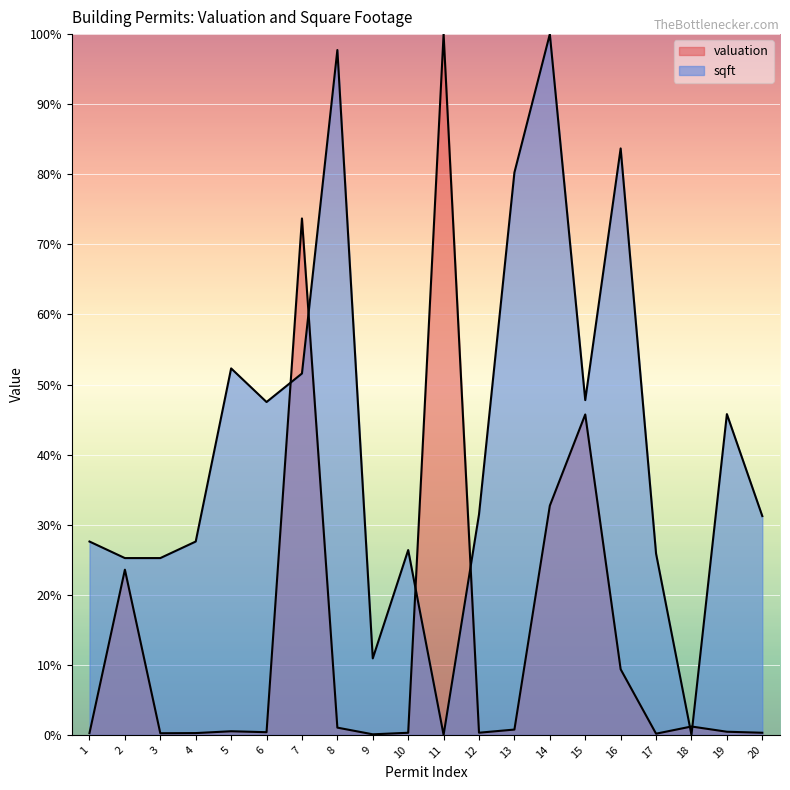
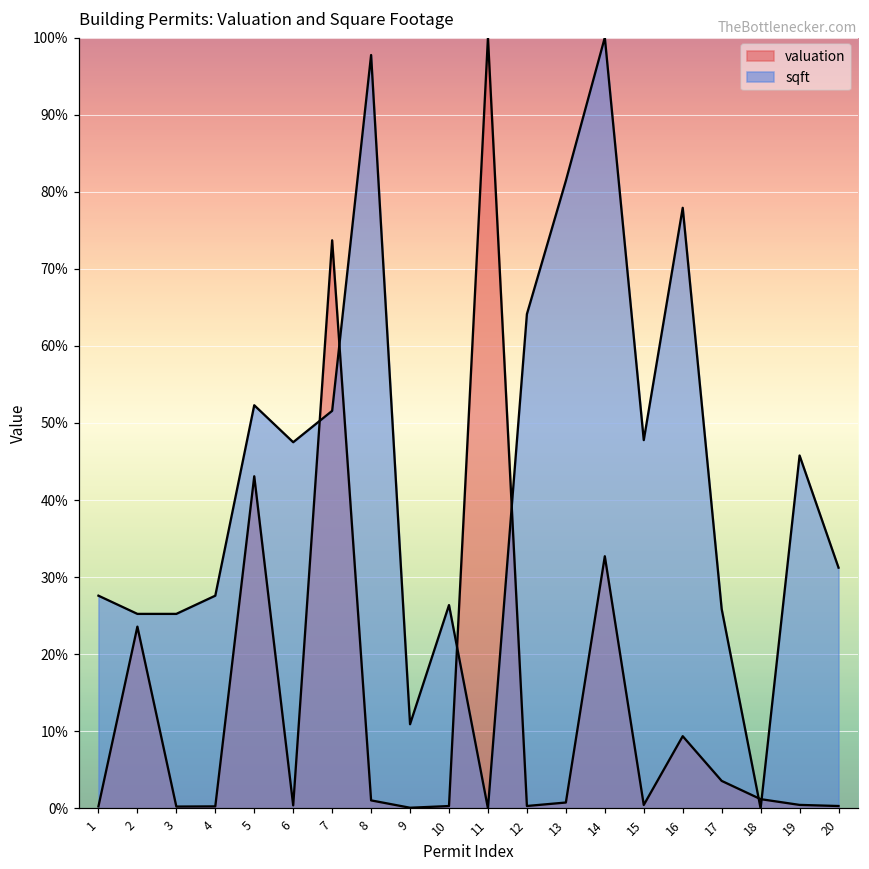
valuation, 5: 1% -> 43%
sqft, 12: 31% -> 64%
sqft, 13: 80% -> 81%
valuation, 15: 46% -> 0%
sqft, 16: 84% -> 78%
valuation, 17: 0% -> 4%
